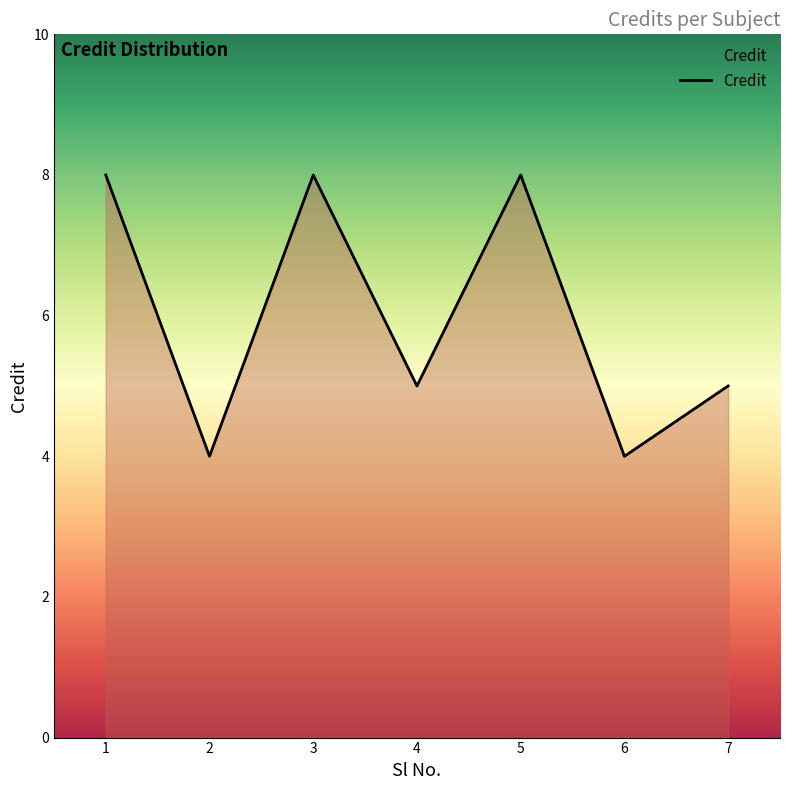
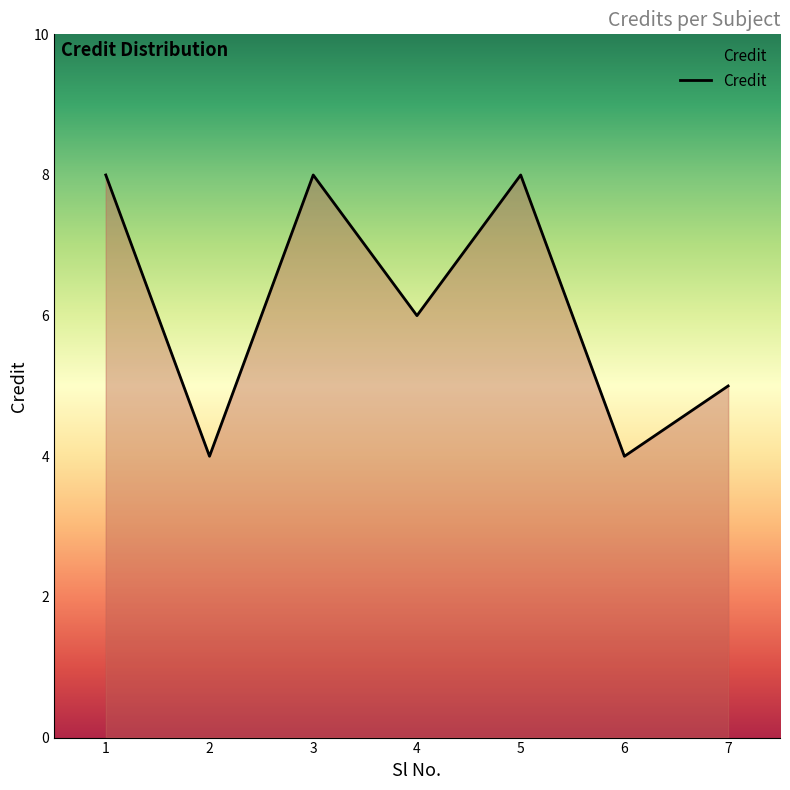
4: 5 -> 6
